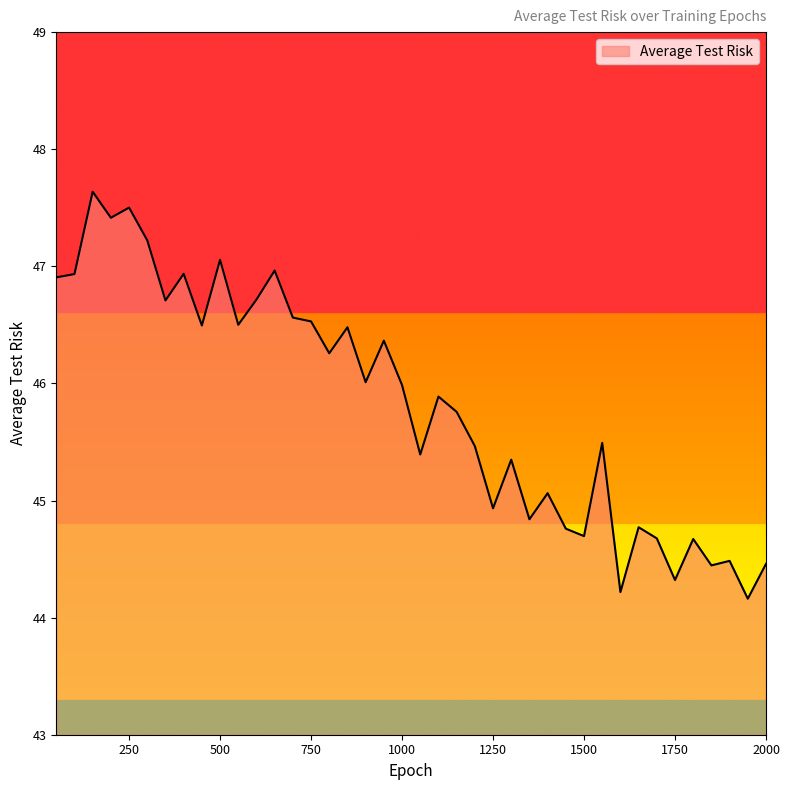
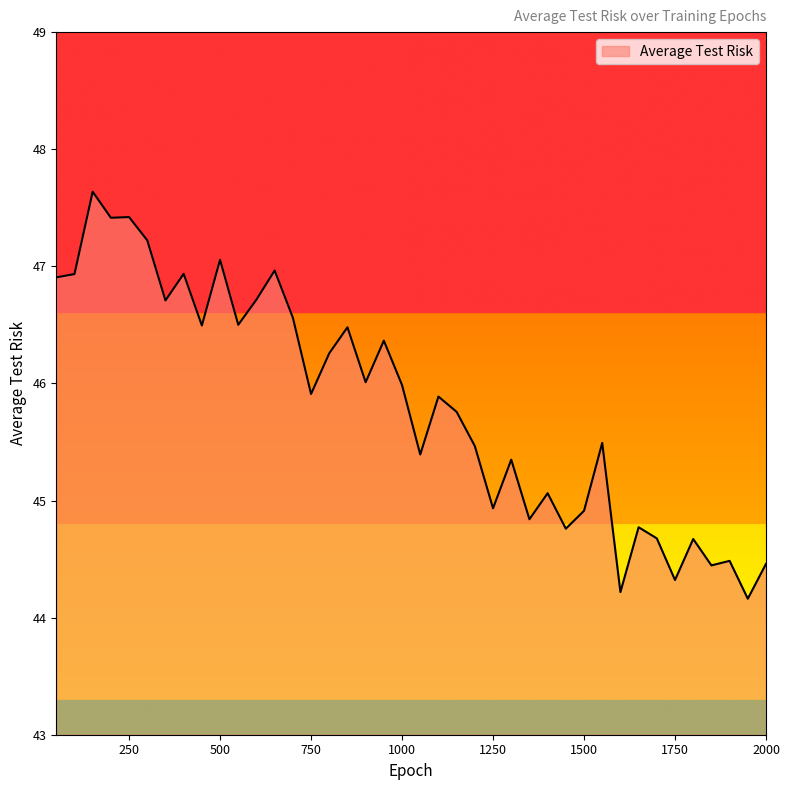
250: 47.50 -> 47.42
750: 46.53 -> 45.91
1500: 44.70 -> 44.91
